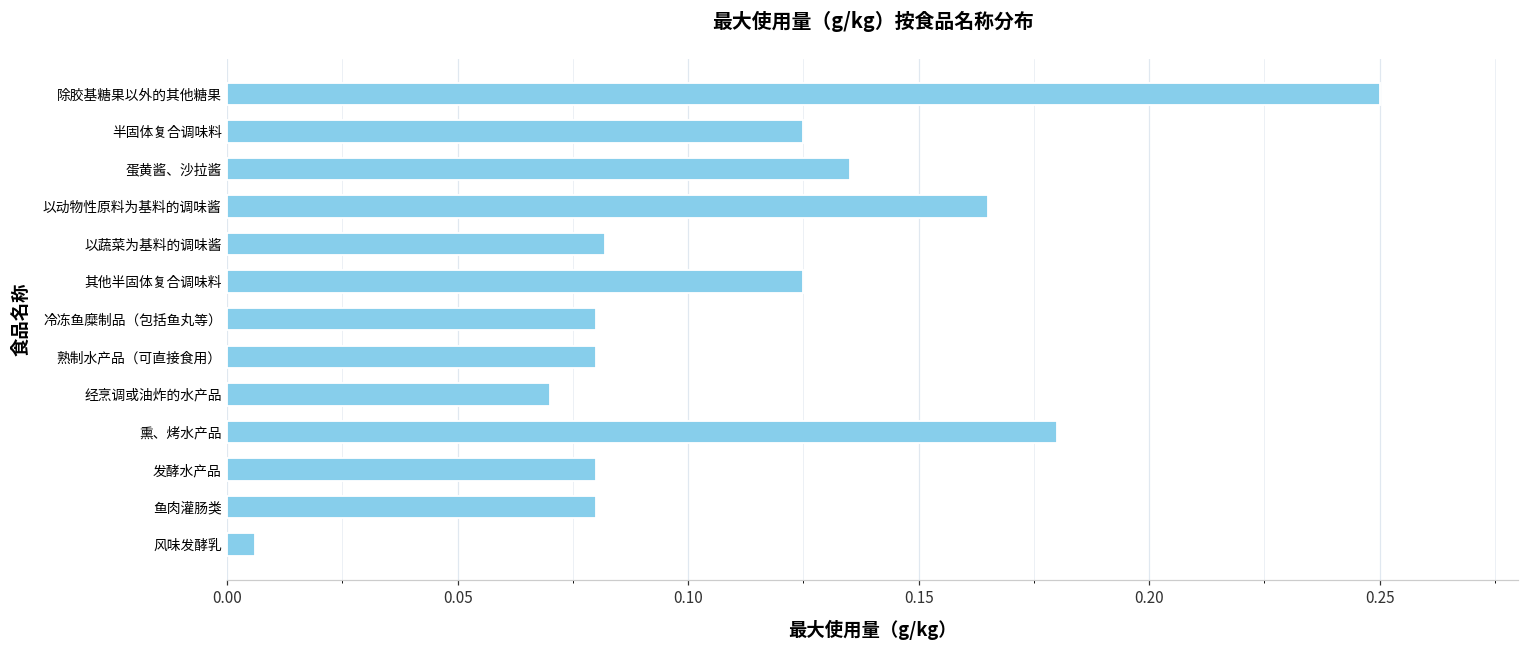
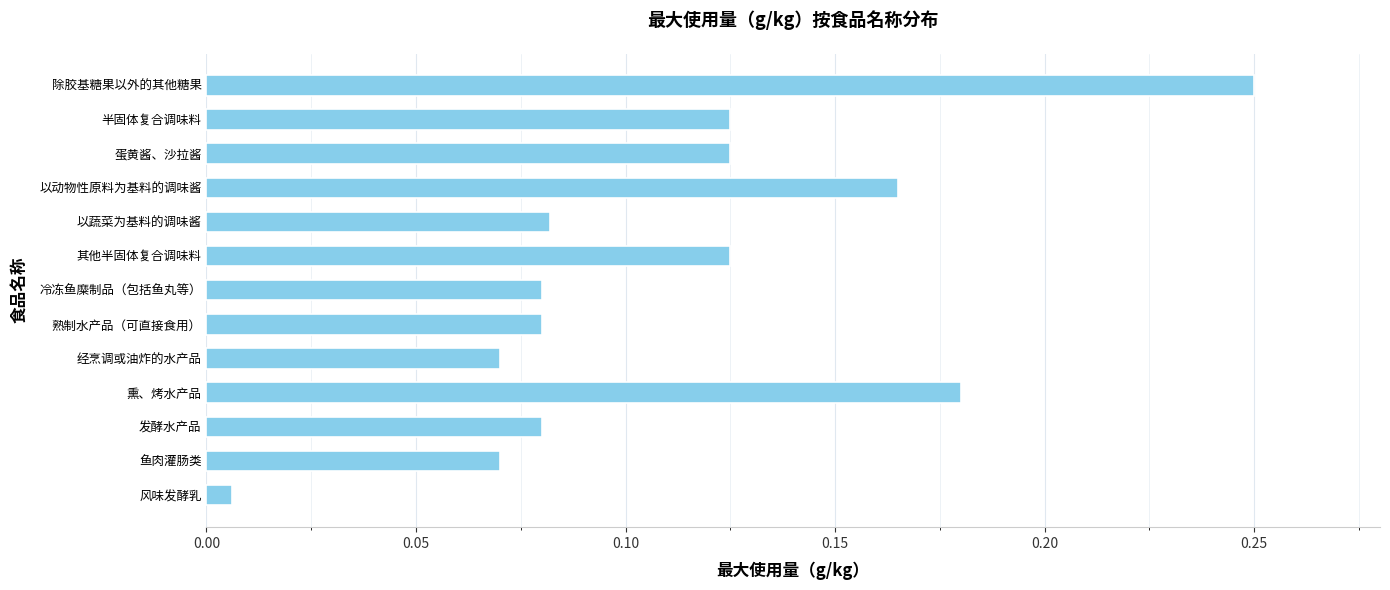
蛋黄酱、沙拉酱: 0.135 -> 0.125
鱼肉灌肠类: 0.08 -> 0.07
